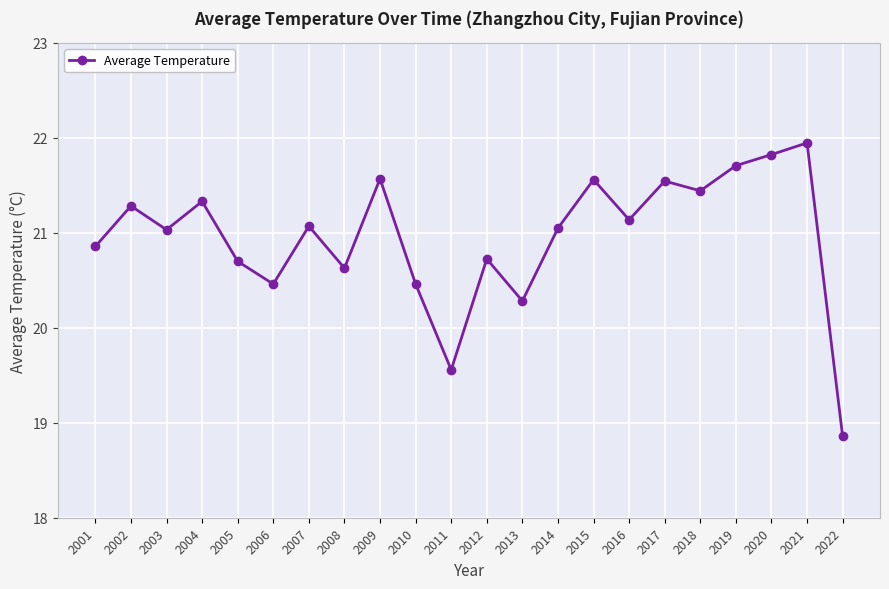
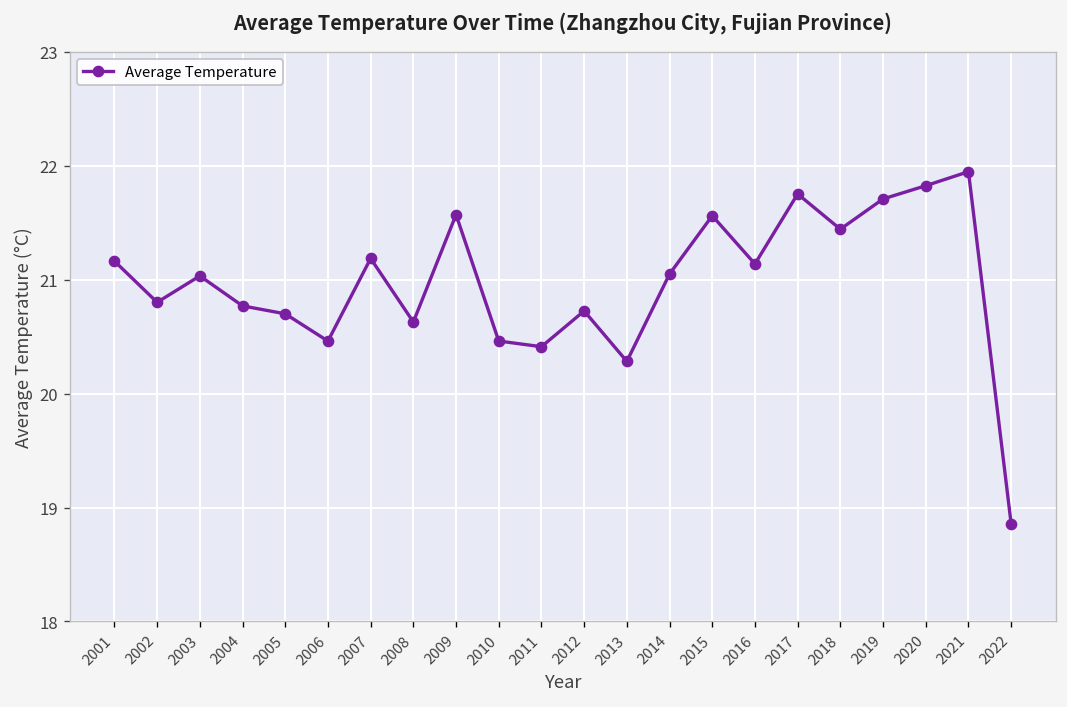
2001: 20.9 -> 21.2
2002: 21.3 -> 20.8
2004: 21.3 -> 20.8
2007: 21.1 -> 21.2
2011: 19.6 -> 20.4
2017: 21.5 -> 21.8
